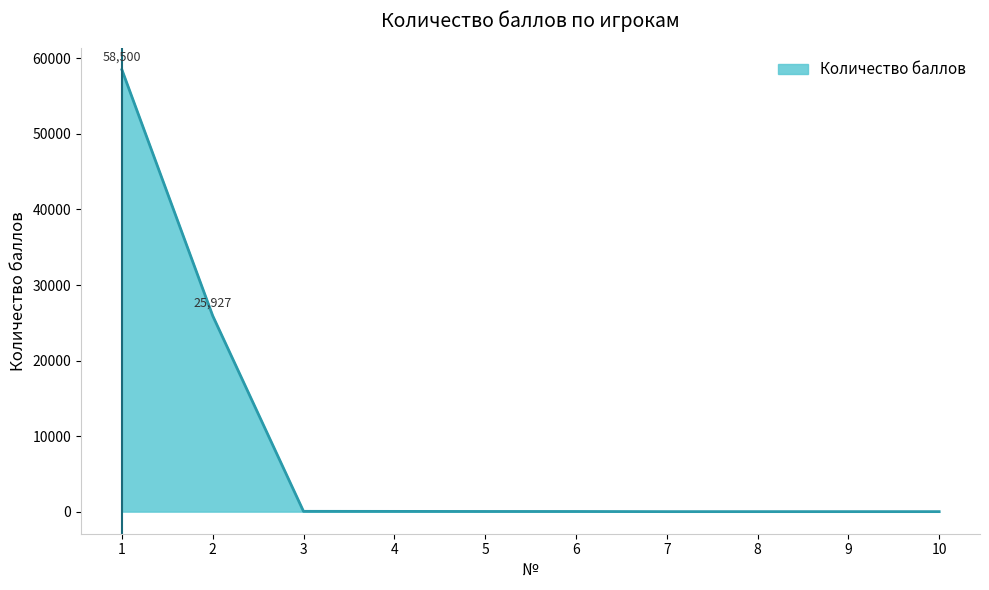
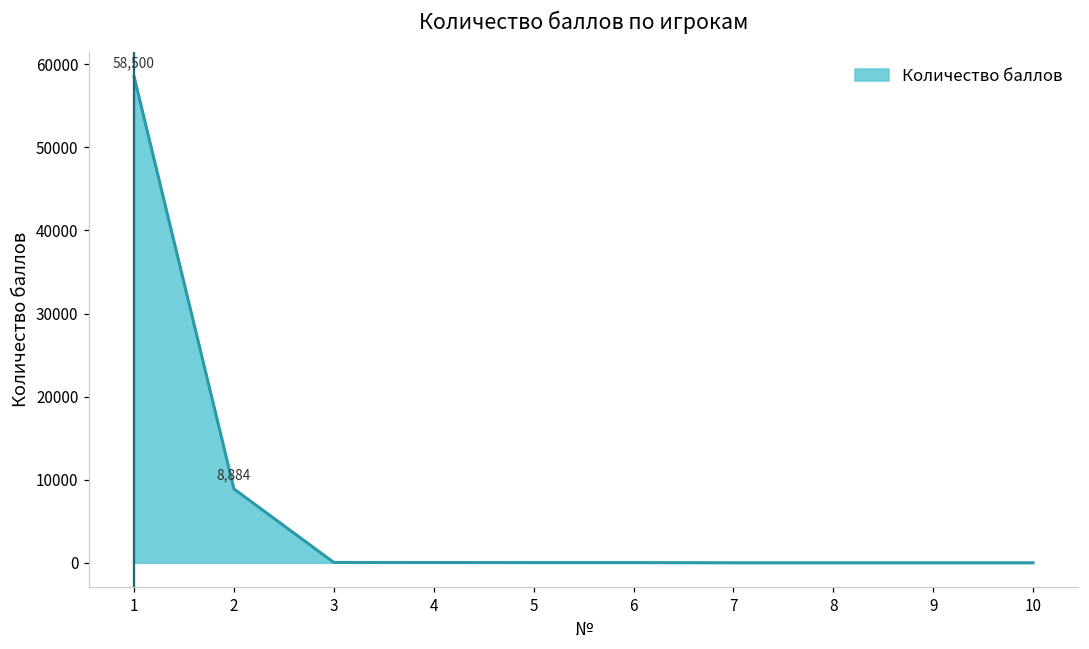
2: 25,927 -> 8,884
